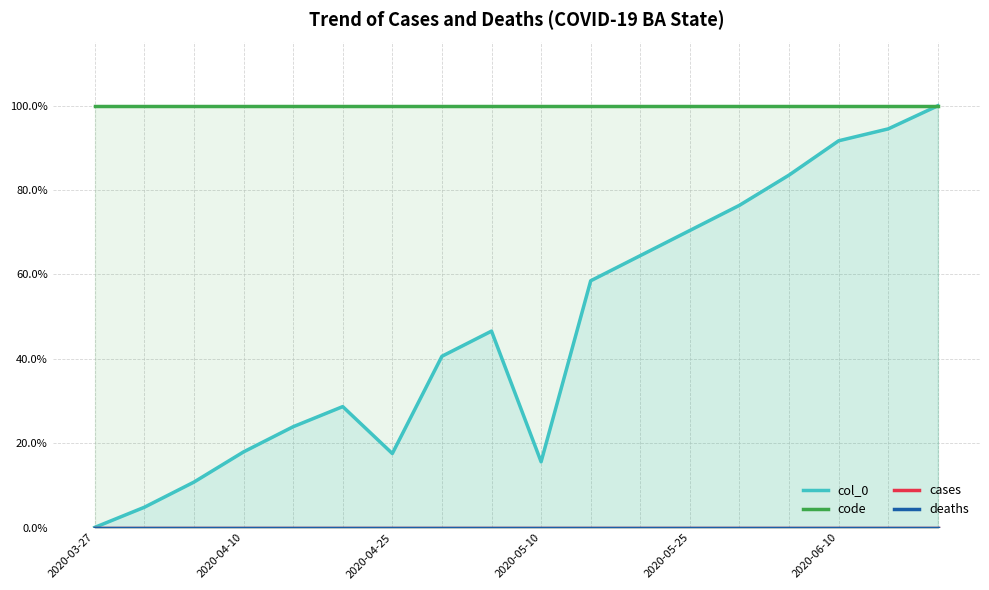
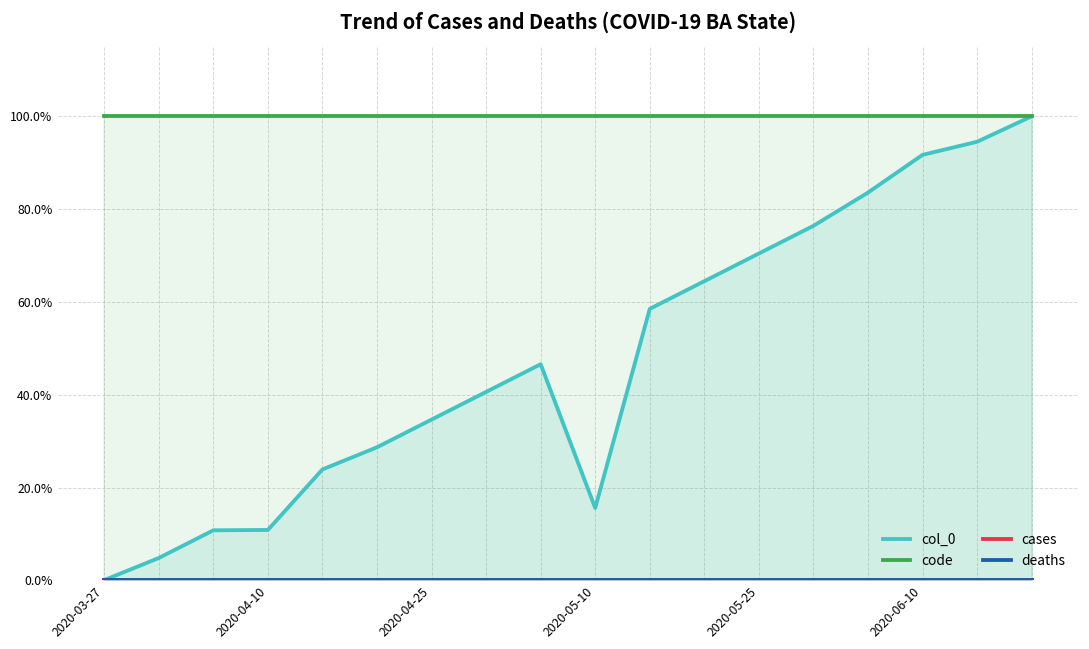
col_0, 2020-04-10: 18% -> 11%
col_0, 2020-04-25: 18% -> 35%
